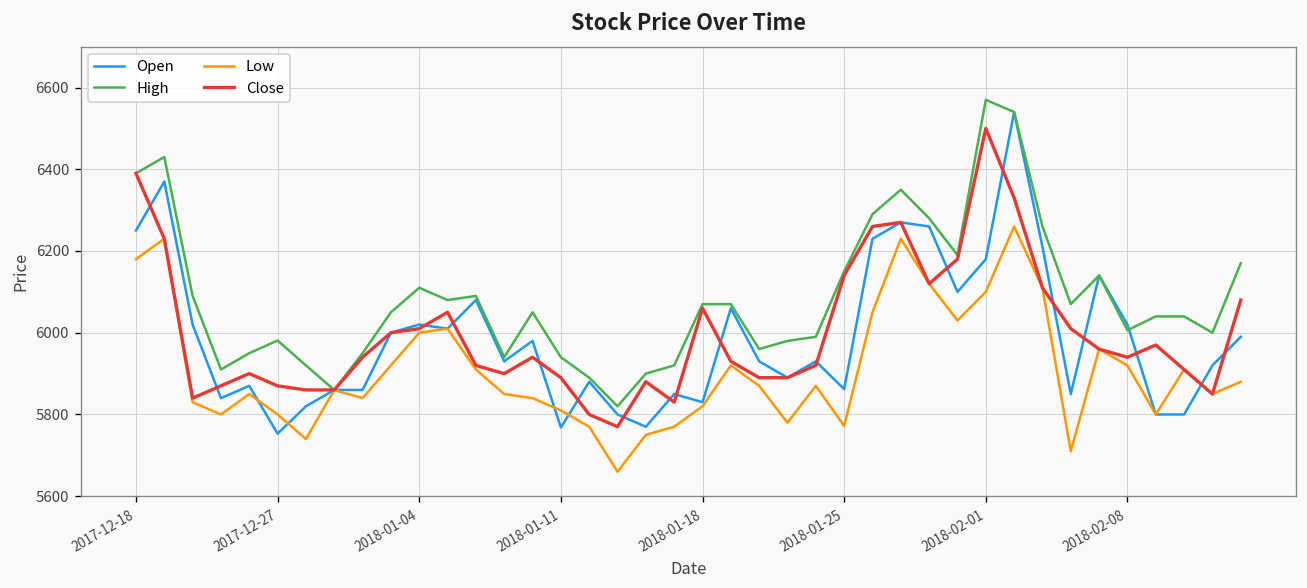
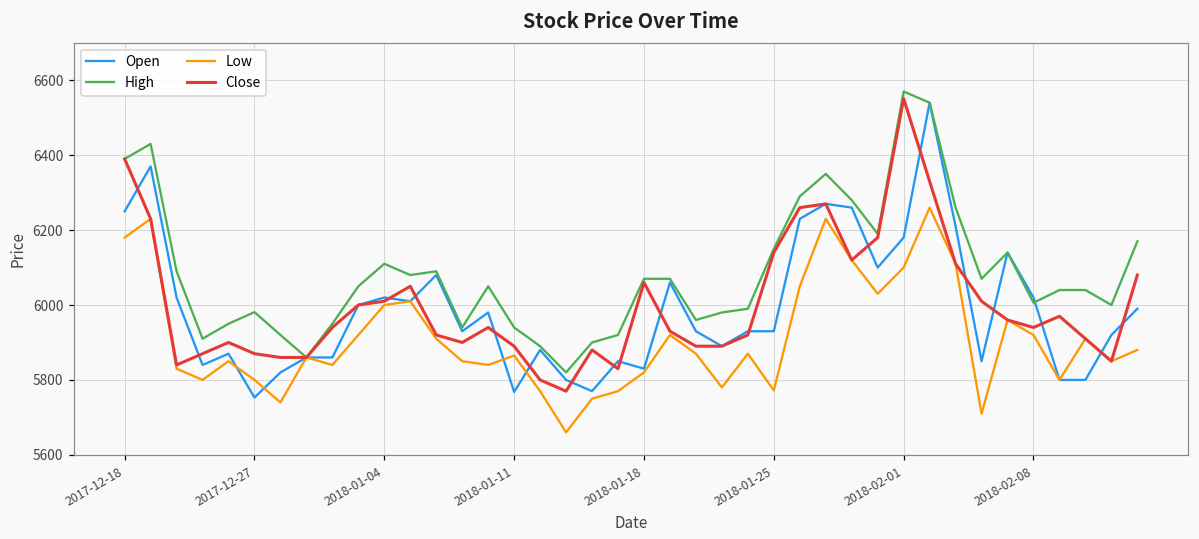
Low, 2018-01-11: 5810 -> 5870
Open, 2018-01-25: 5860 -> 5930
Close, 2018-02-01: 6500 -> 6550
